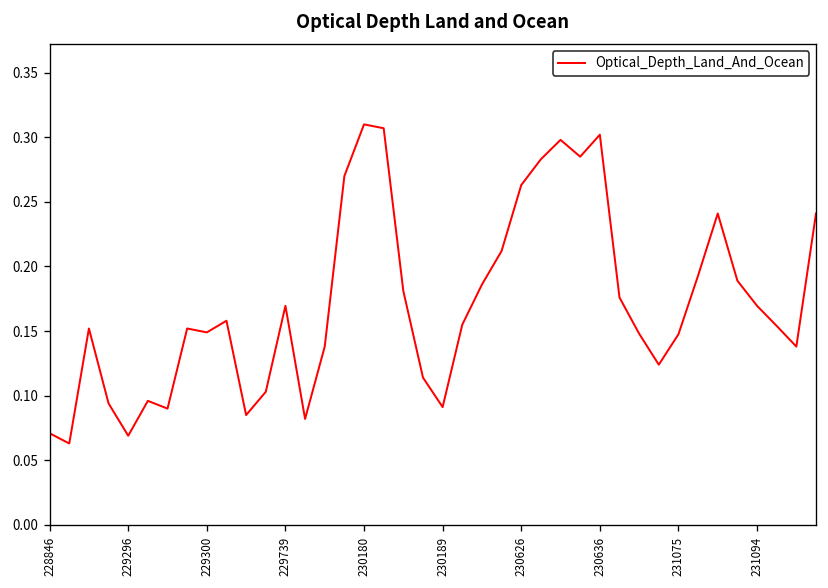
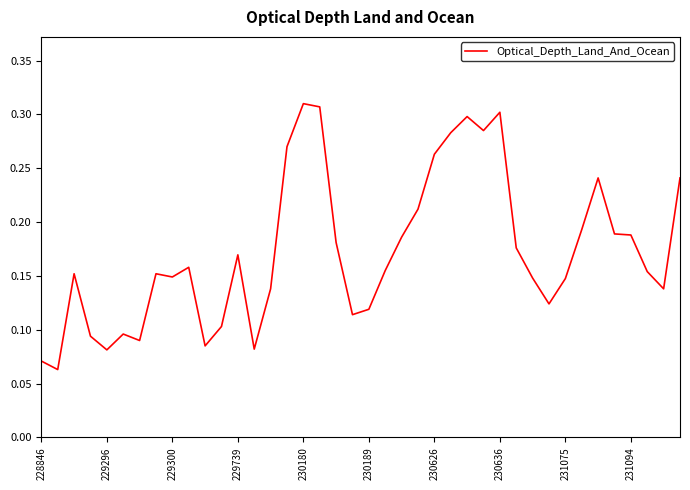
229296: 0.069 -> 0.081
230189: 0.091 -> 0.119
231094: 0.170 -> 0.188
